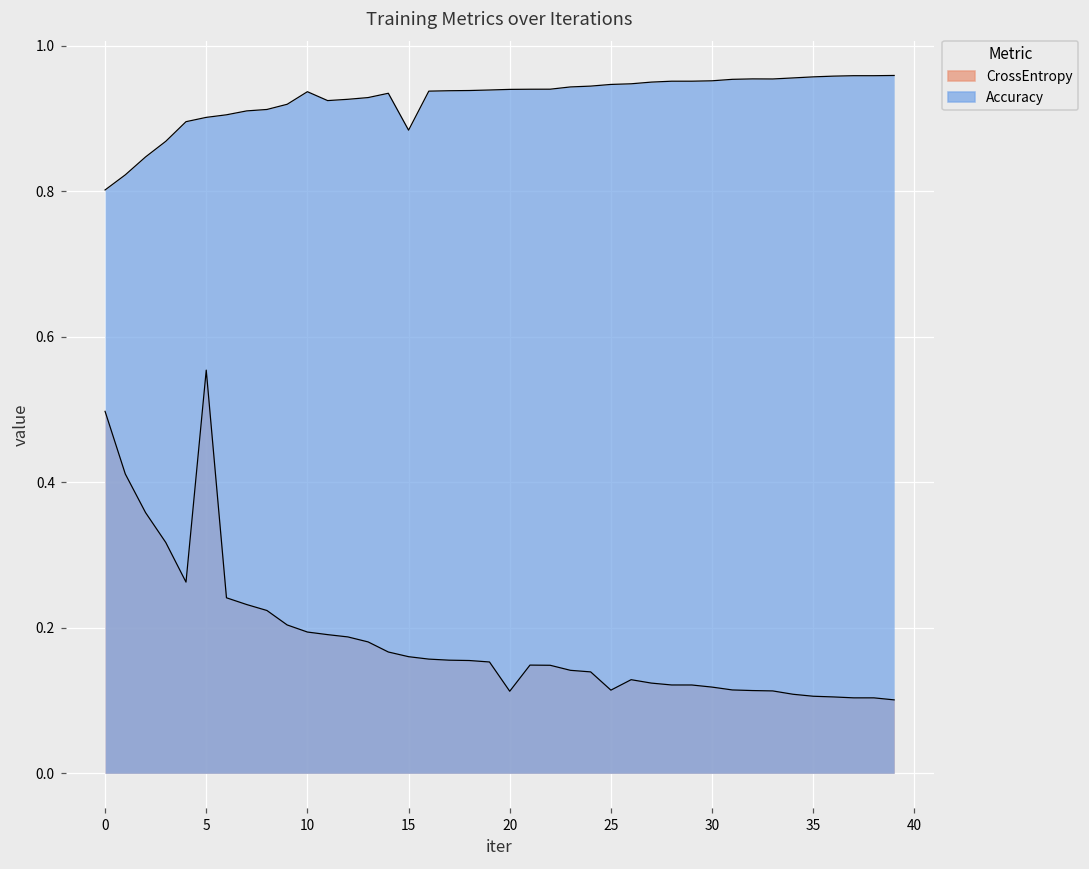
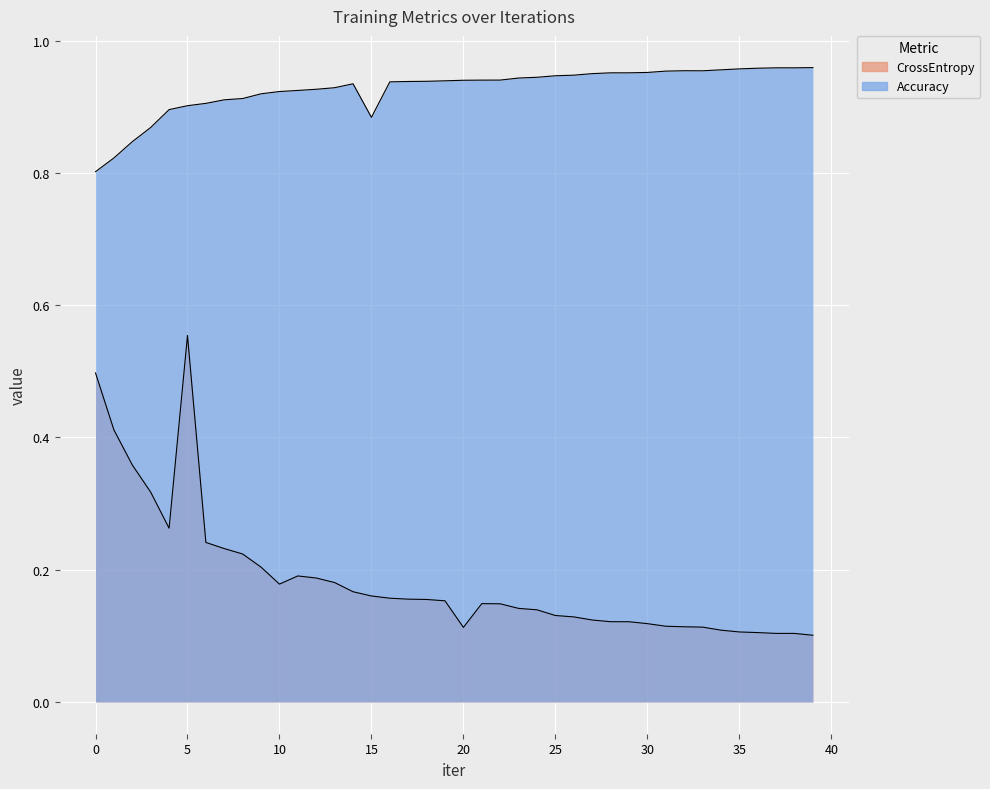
CrossEntropy, 10: 0.19 -> 0.18
Accuracy, 10: 0.94 -> 0.92
CrossEntropy, 25: 0.11 -> 0.13
